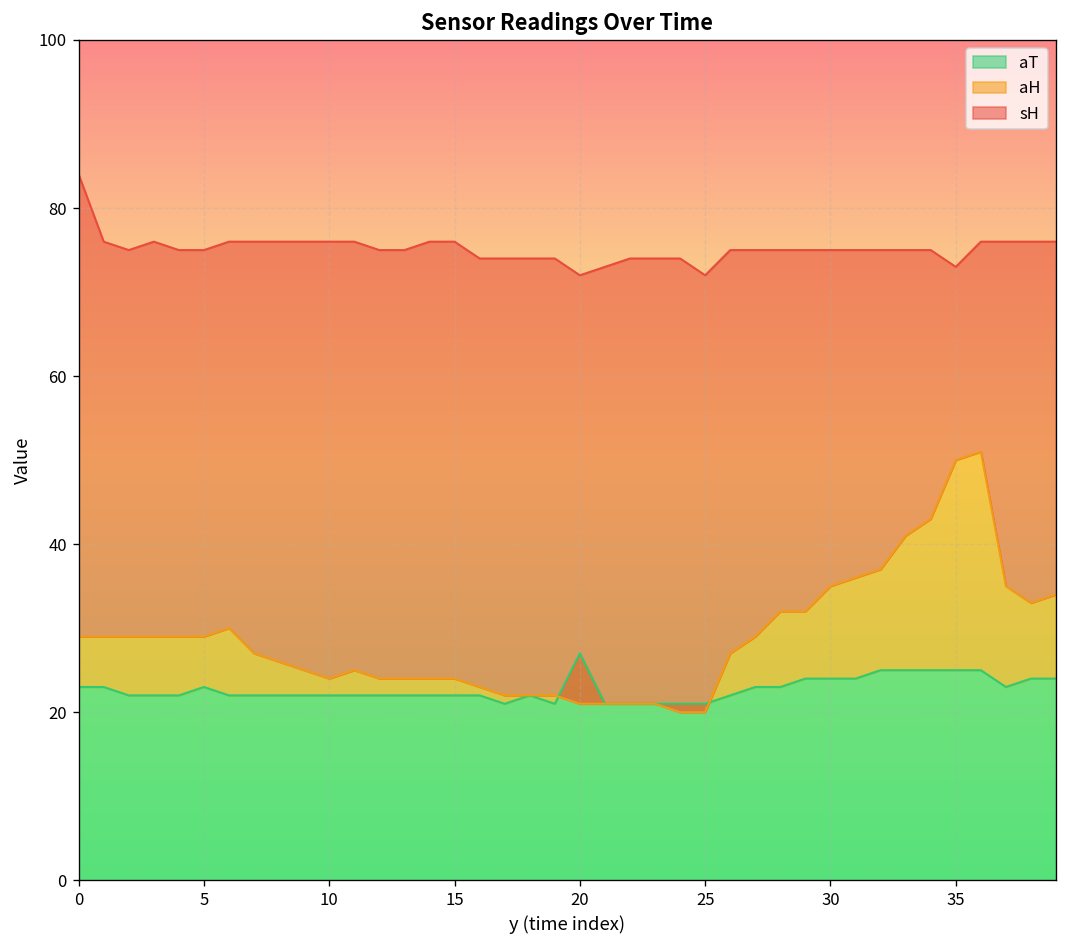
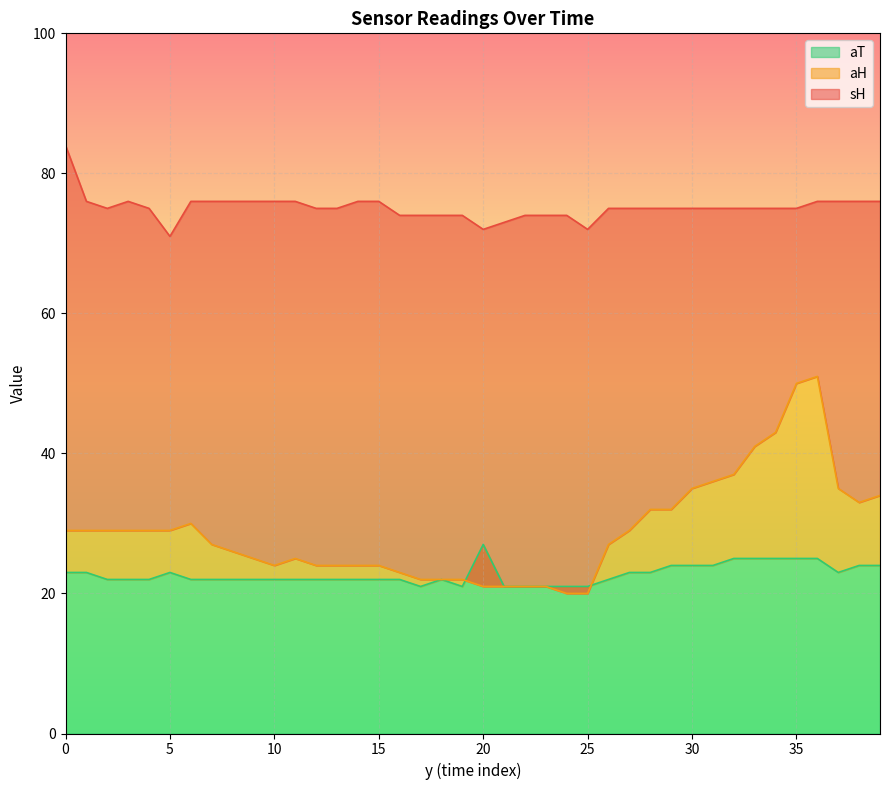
sH, 5: 75 -> 71
sH, 35: 73 -> 75
